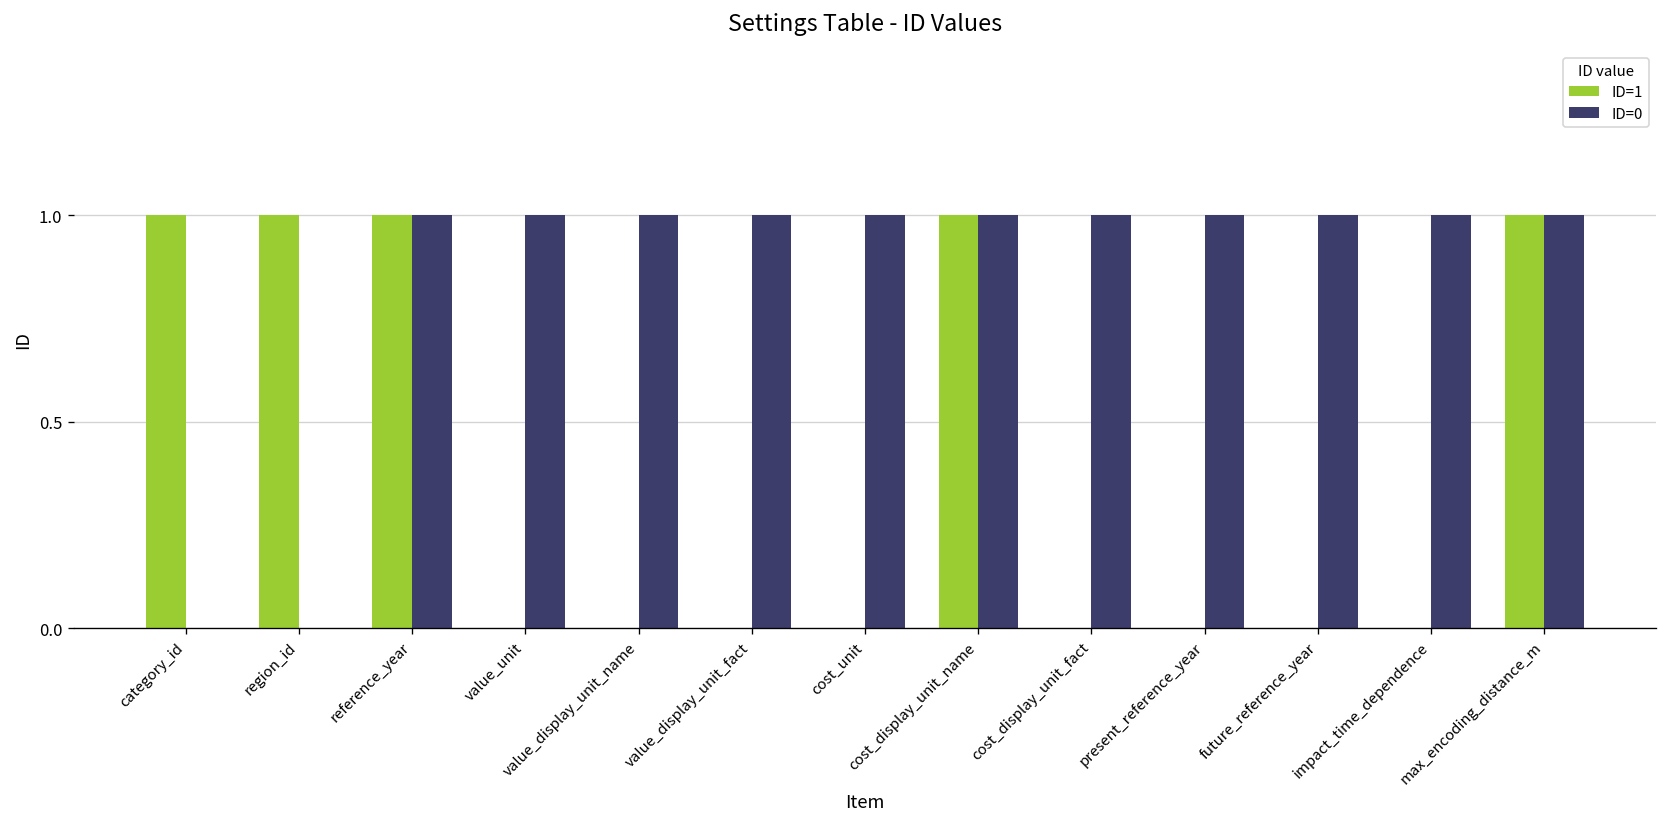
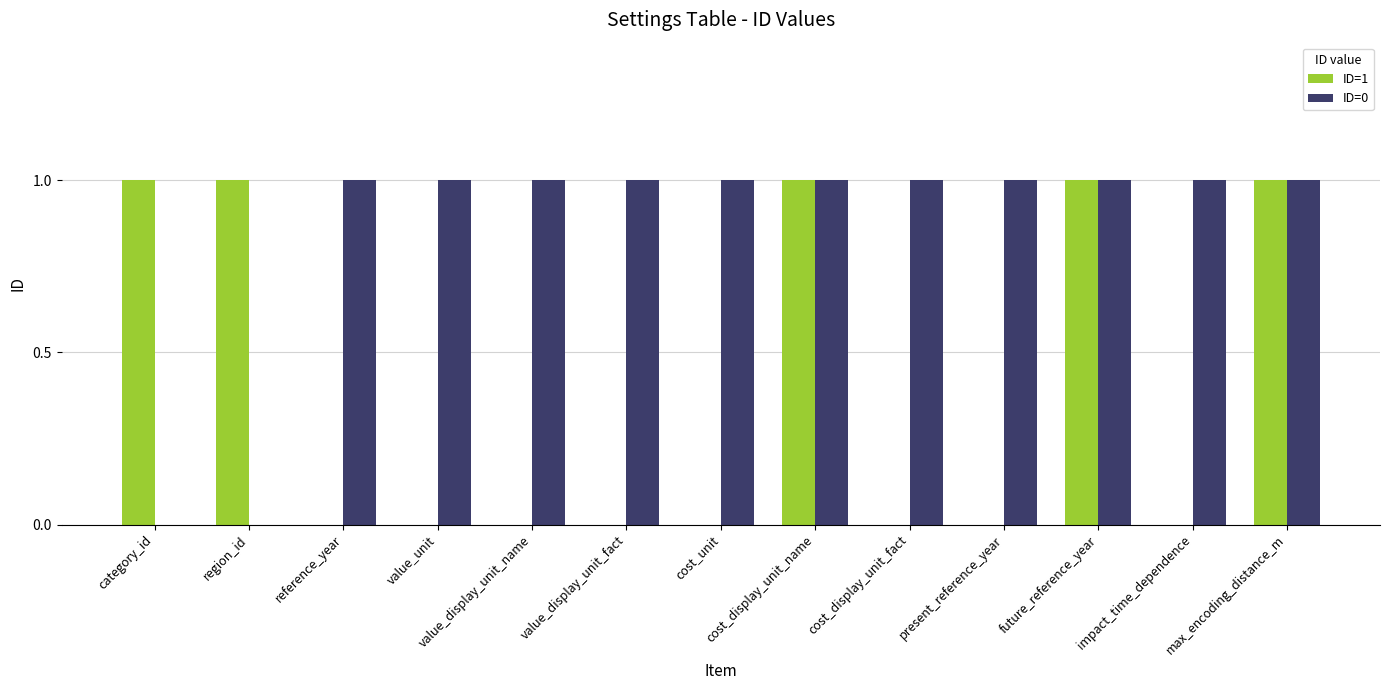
ID=1, reference_year: 1 -> 0
ID=1, future_reference_year: 0 -> 1
